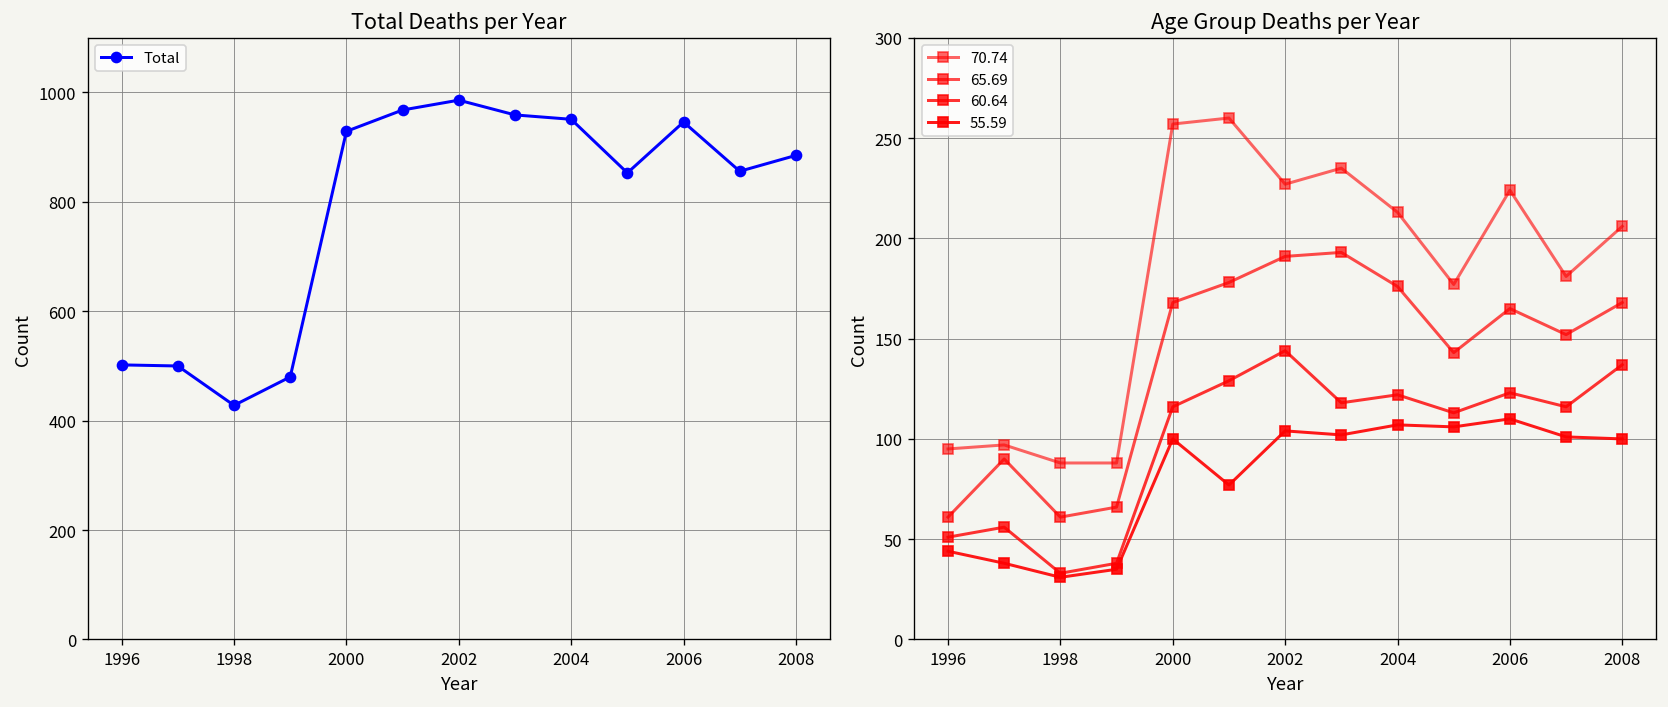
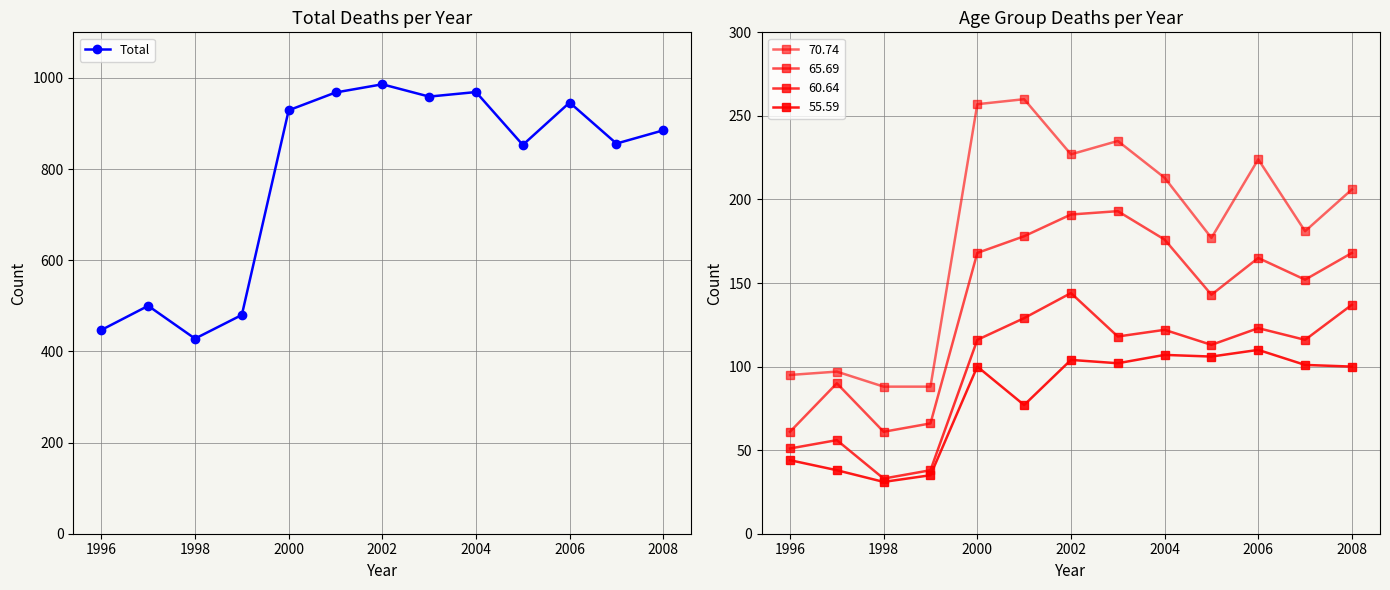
Total Deaths per Year, 1996: 500 -> 450
Total Deaths per Year, 2004: 950 -> 970
